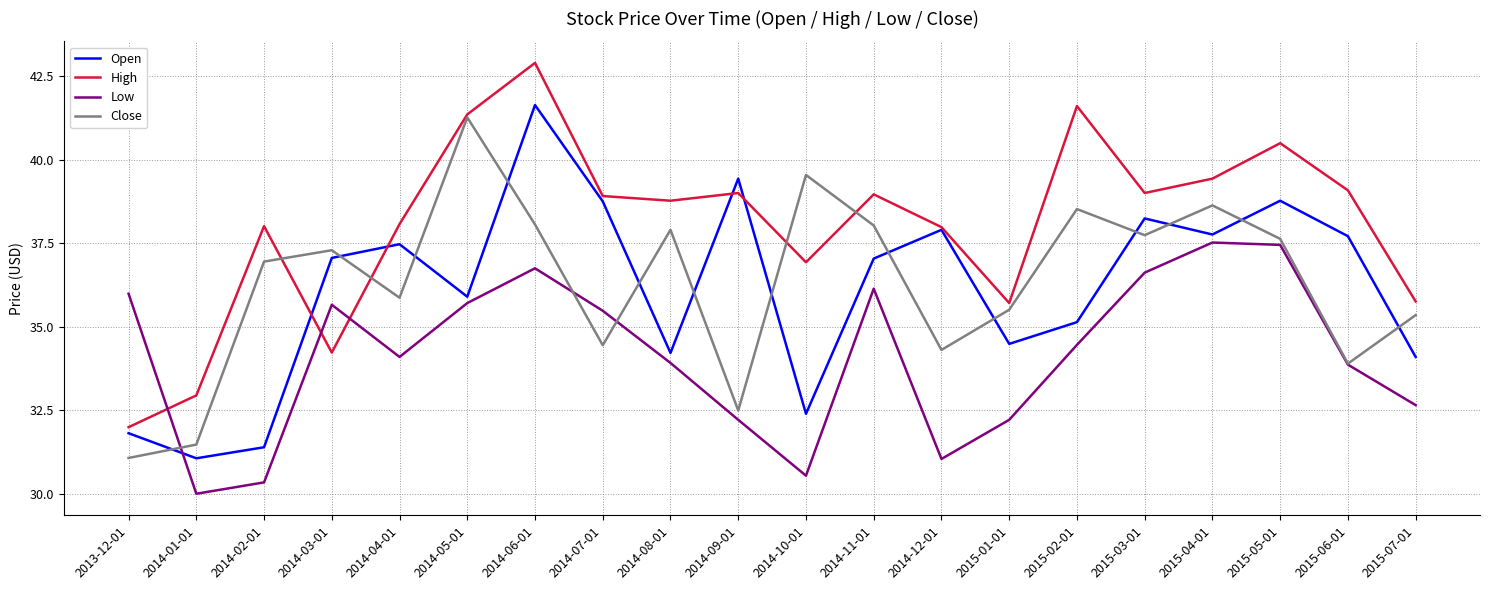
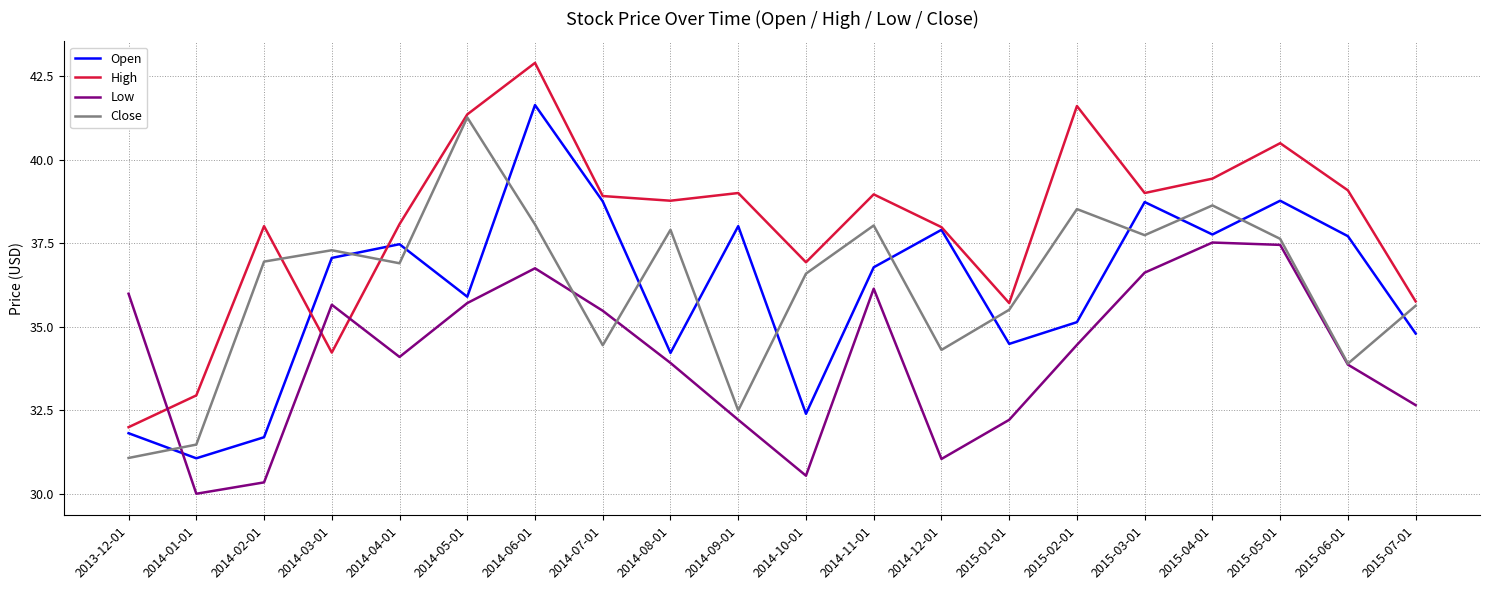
Open, 2014-02-01: 31.4 -> 31.7
Close, 2014-04-01: 35.9 -> 36.9
Open, 2014-09-01: 39.4 -> 38.0
Close, 2014-10-01: 39.5 -> 36.6
Open, 2014-11-01: 37.0 -> 36.8
Open, 2015-03-01: 38.2 -> 38.7
Open, 2015-07-01: 34.1 -> 34.8
Close, 2015-07-01: 35.4 -> 35.6
